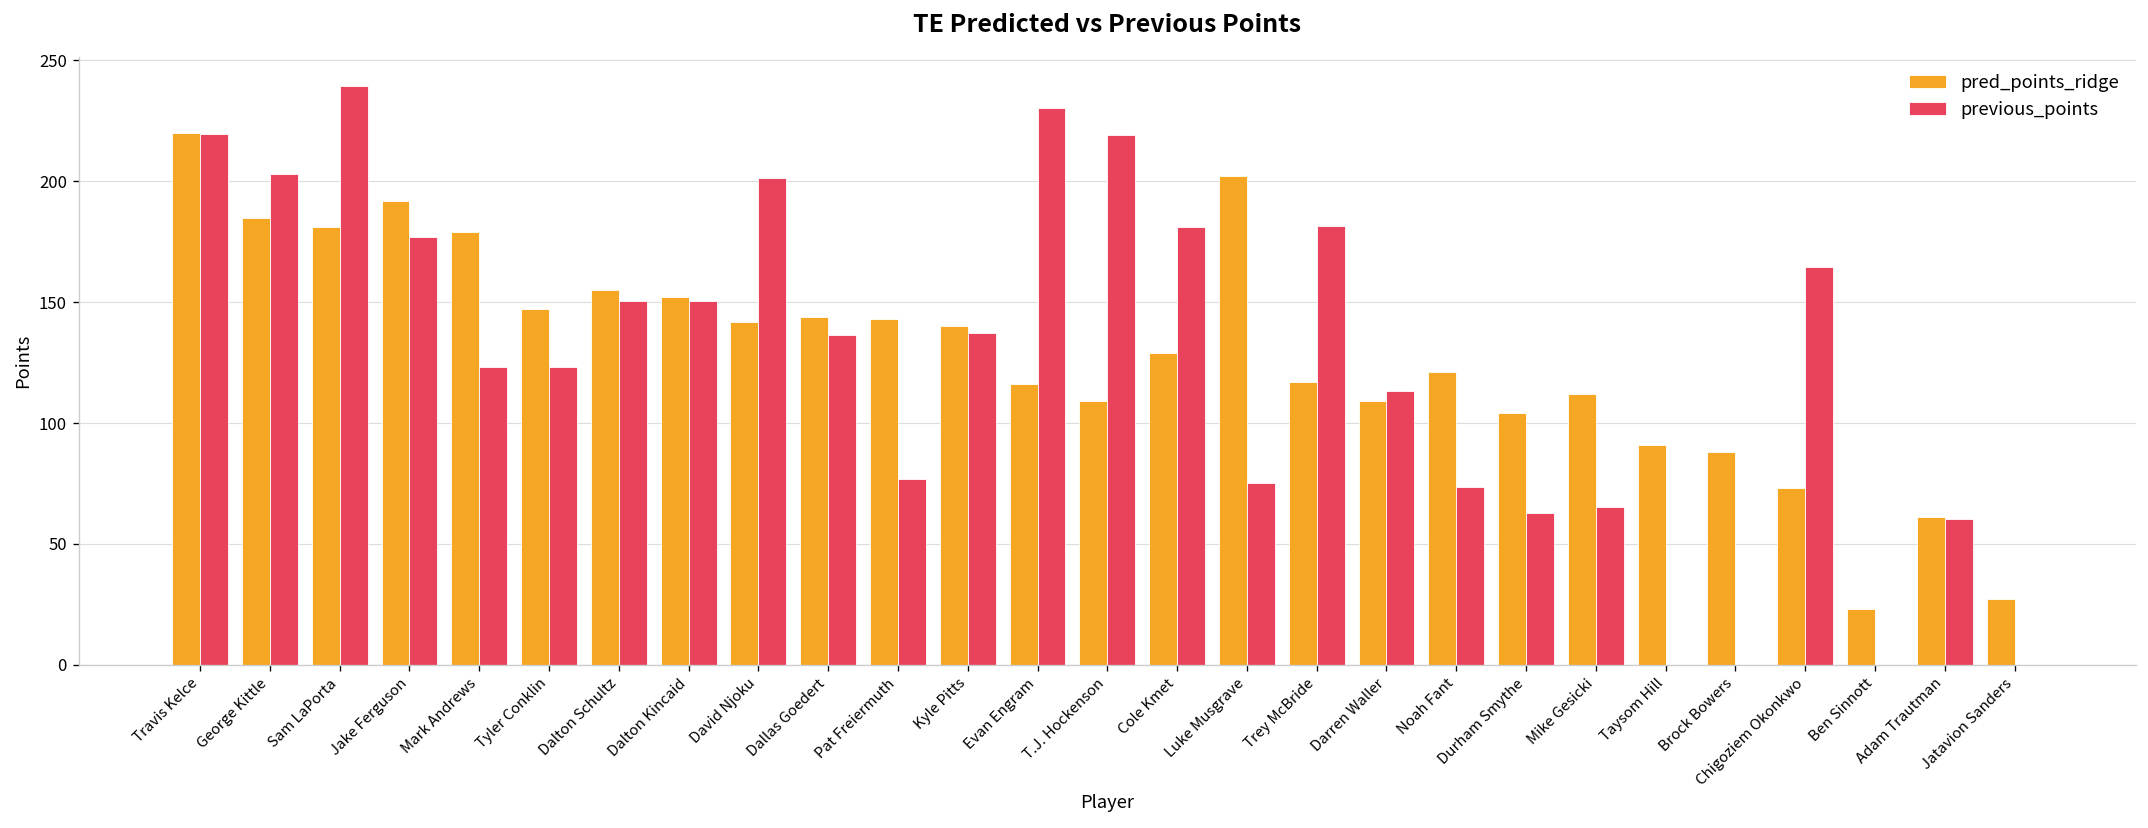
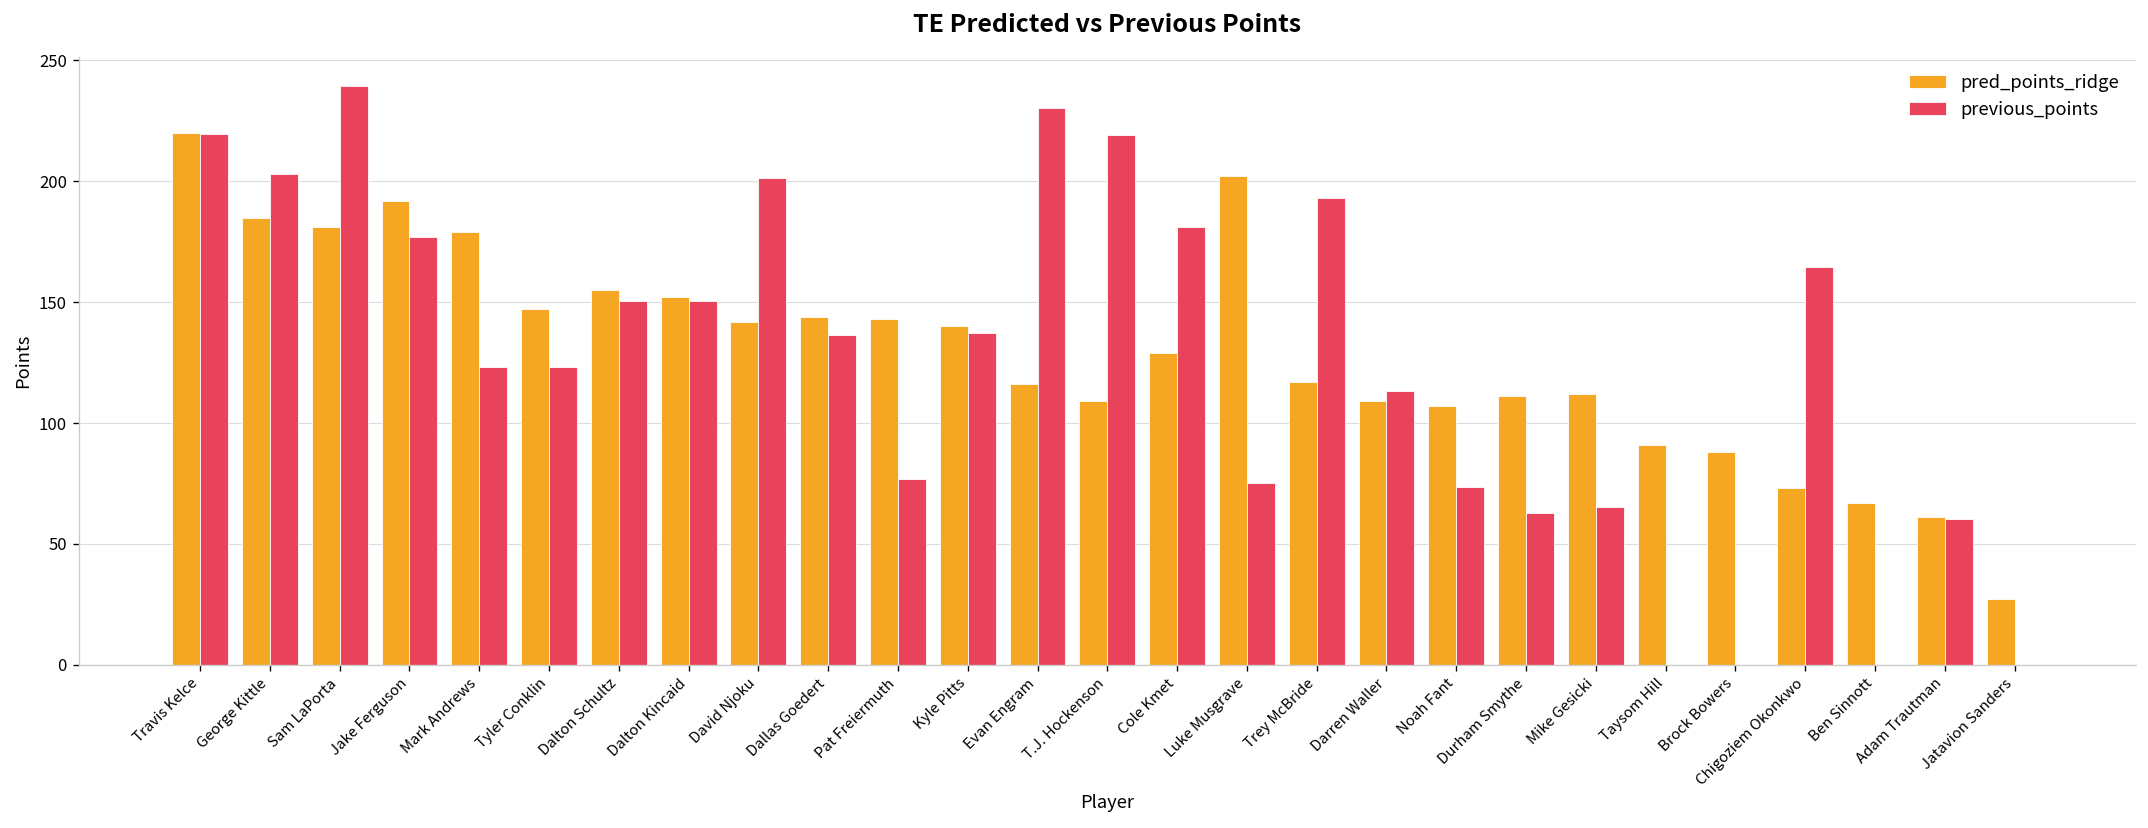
previous_points, Trey McBride: 182 -> 193
pred_points_ridge, Noah Fant: 121 -> 107
pred_points_ridge, Durham Smythe: 104 -> 111
pred_points_ridge, Ben Sinnott: 23 -> 67
